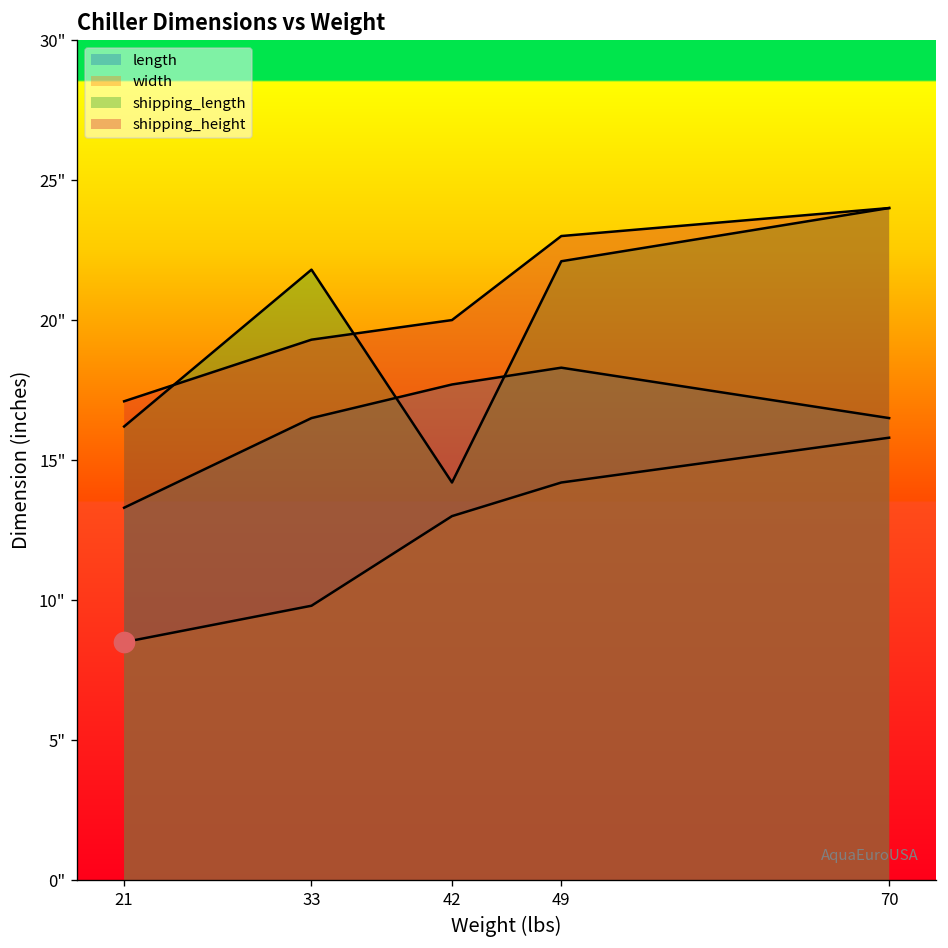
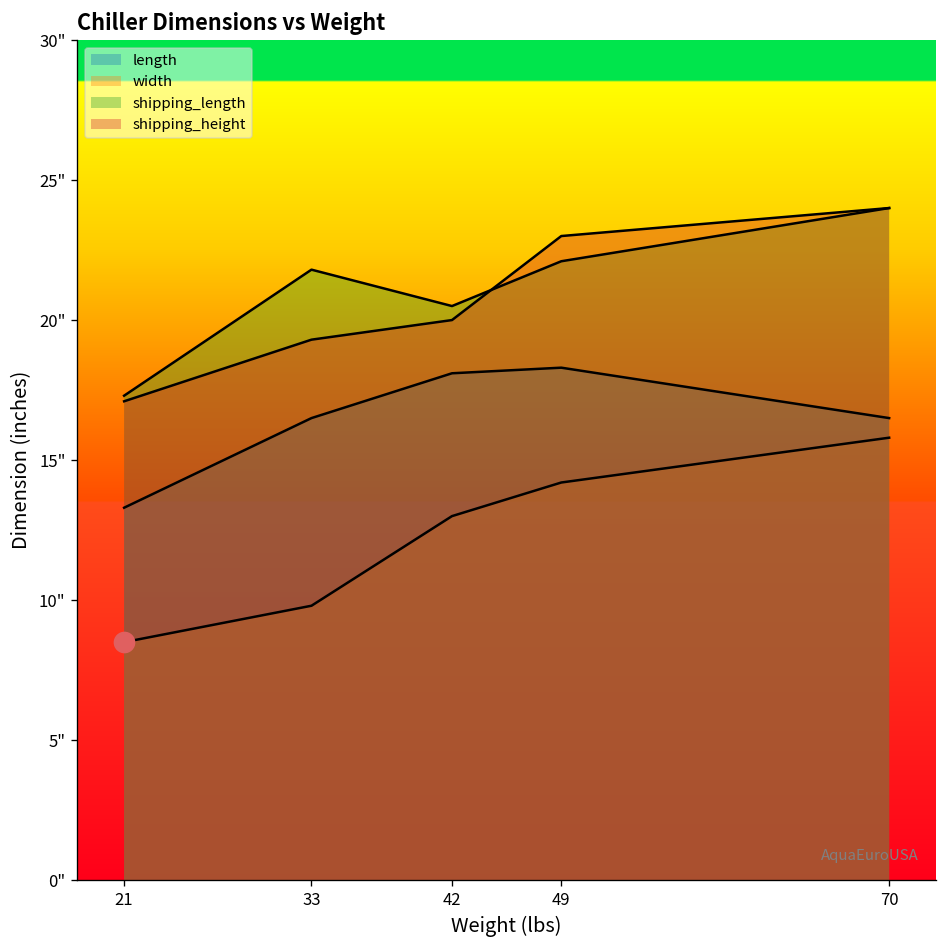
shipping_length, 21: 16.2" -> 17.3"
length, 42: 17.7" -> 18.1"
shipping_length, 42: 14.2" -> 20.5"
